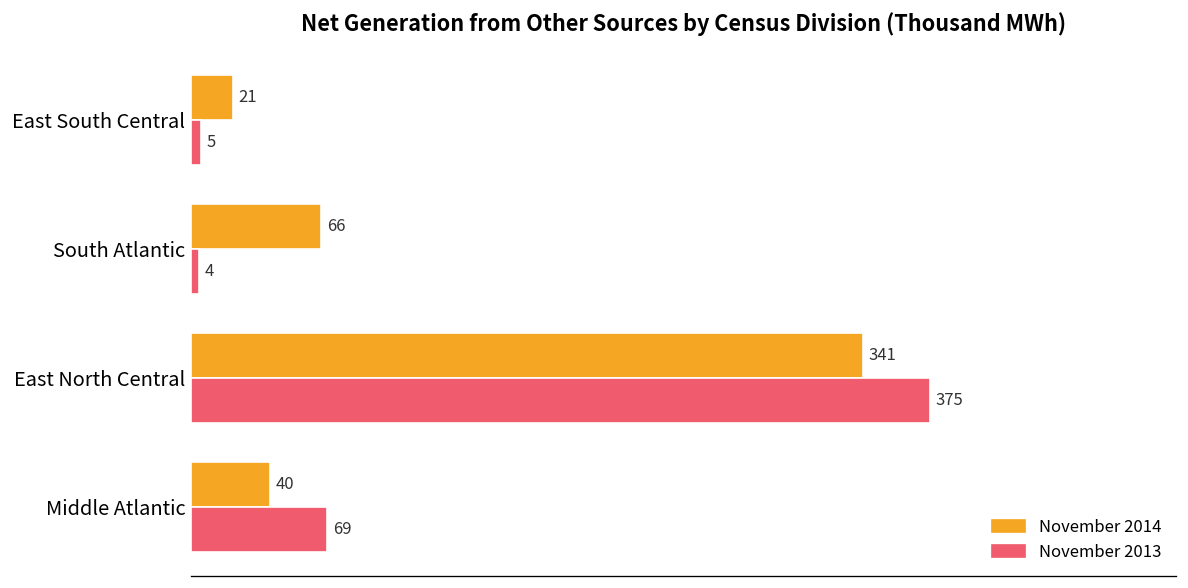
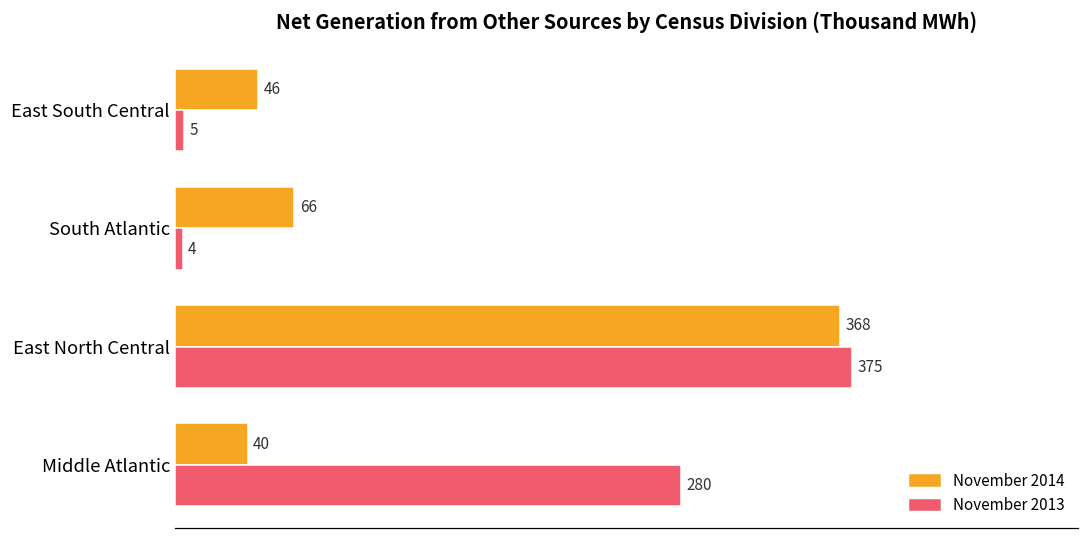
November 2014, East South Central: 21 -> 46
November 2014, East North Central: 341 -> 368
November 2013, Middle Atlantic: 69 -> 280
